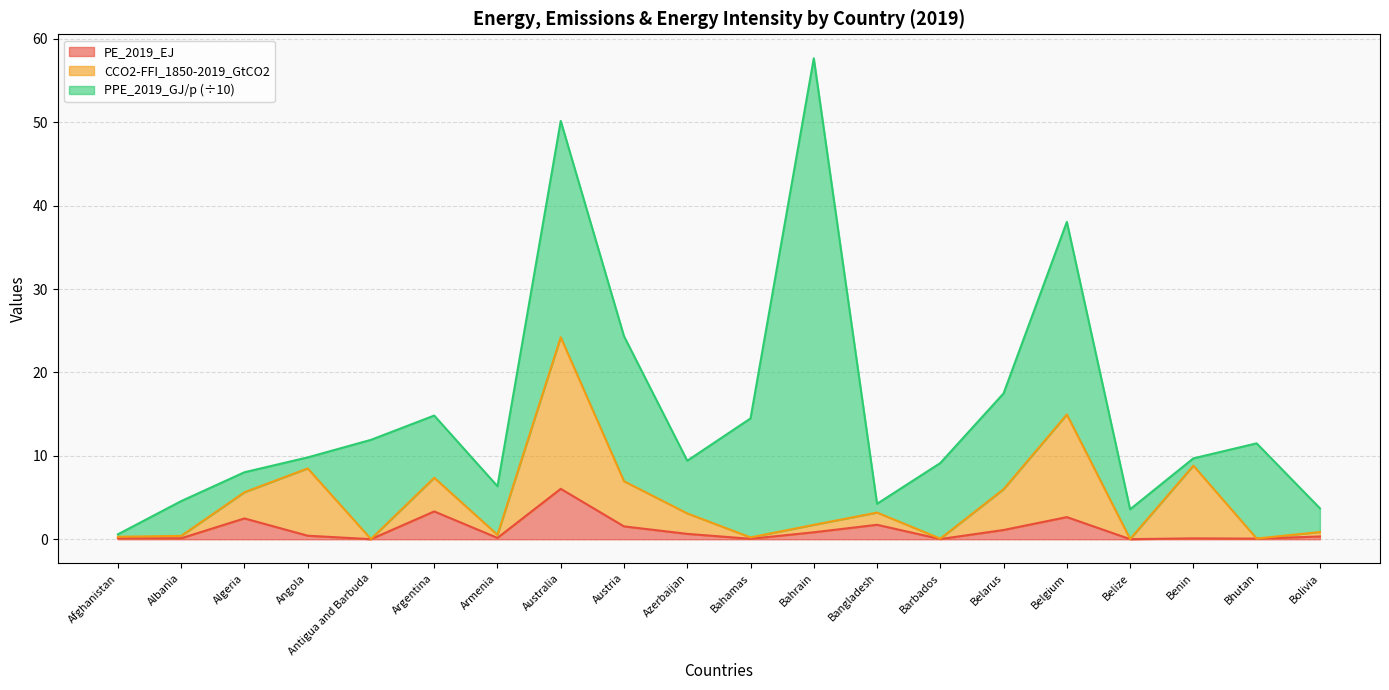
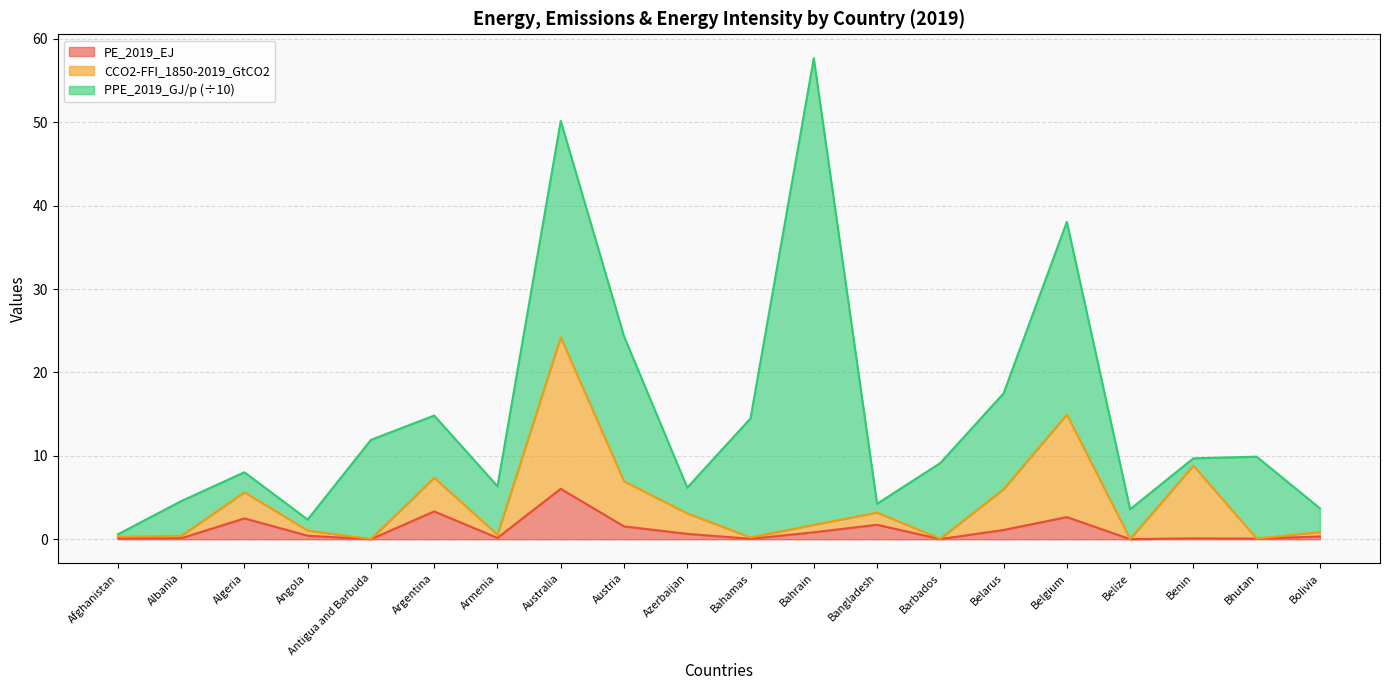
CCO2-FFI_1850-2019_GtCO2, Angola: 8 -> 1
PPE_2019_GJ/p (÷10), Azerbaijan: 6 -> 3
PPE_2019_GJ/p (÷10), Bhutan: 11 -> 10
